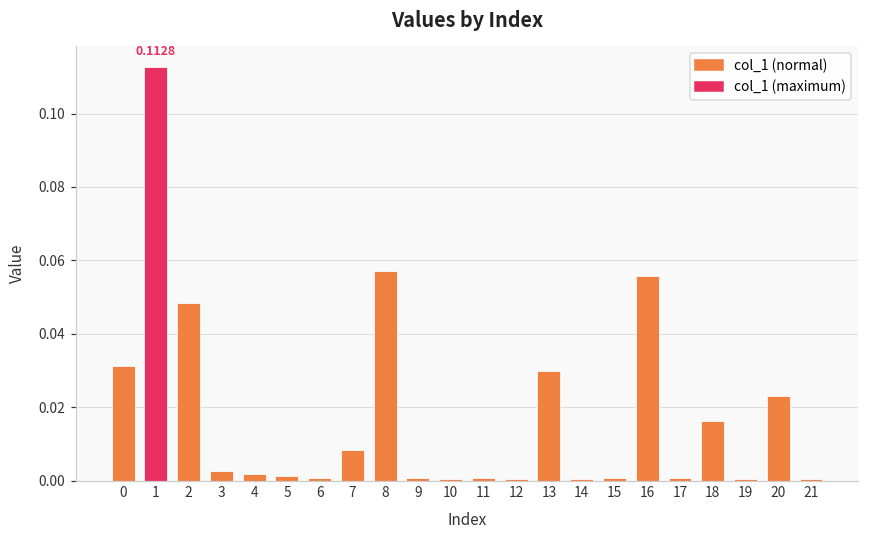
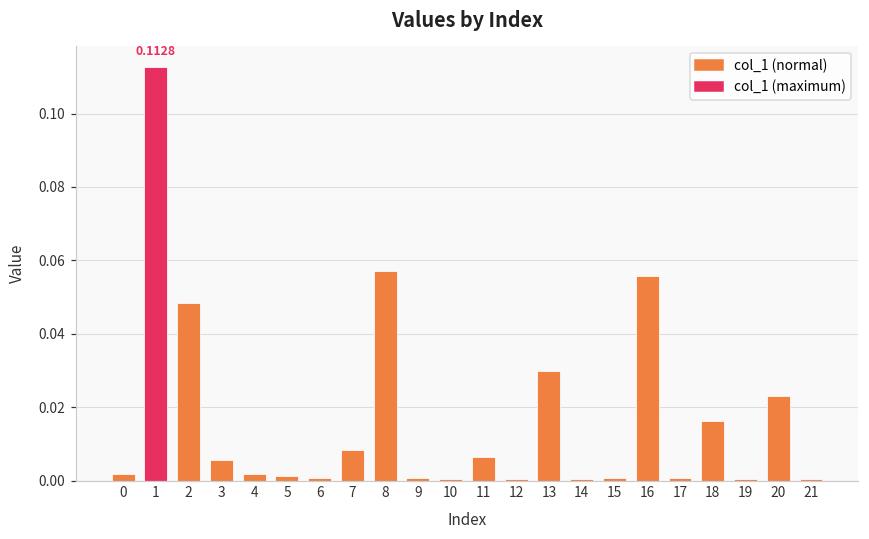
0: 0.031 -> 0.002
3: 0.003 -> 0.006
11: 0.001 -> 0.007
